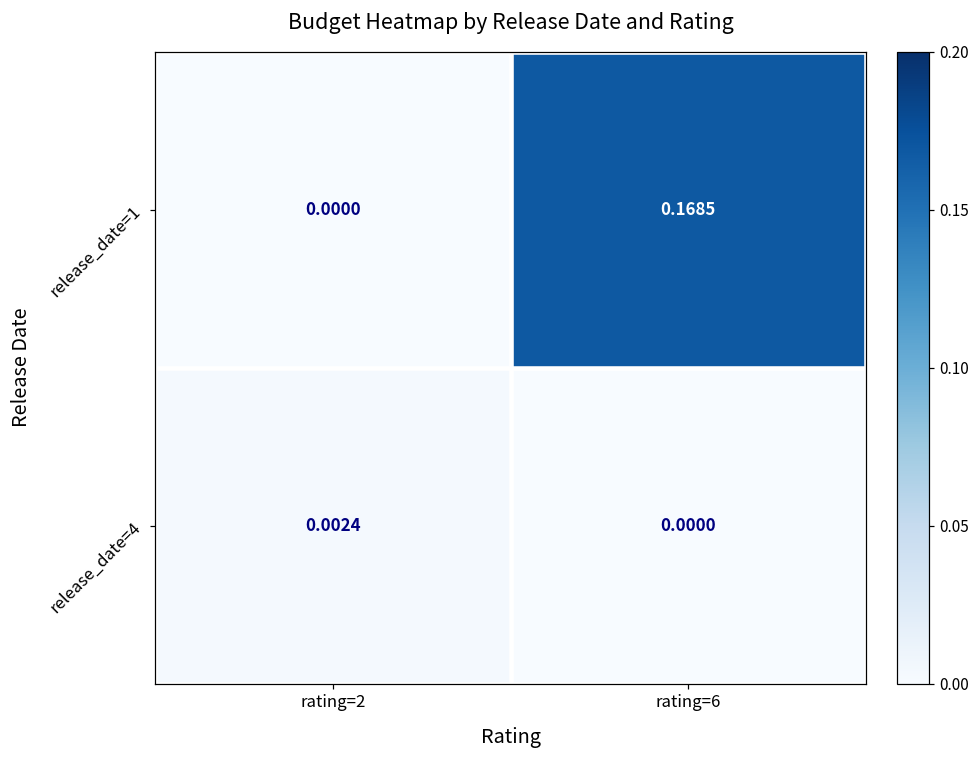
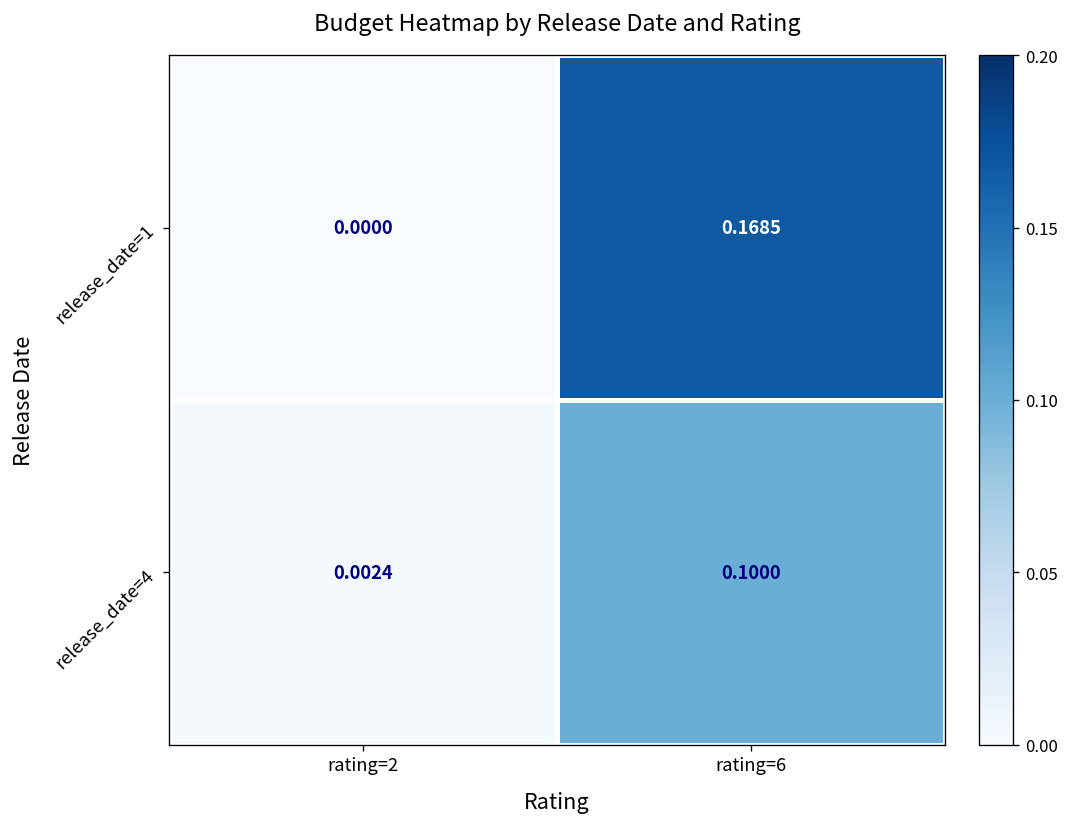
release_date=4, rating=6: 0.0000 -> 0.1000
